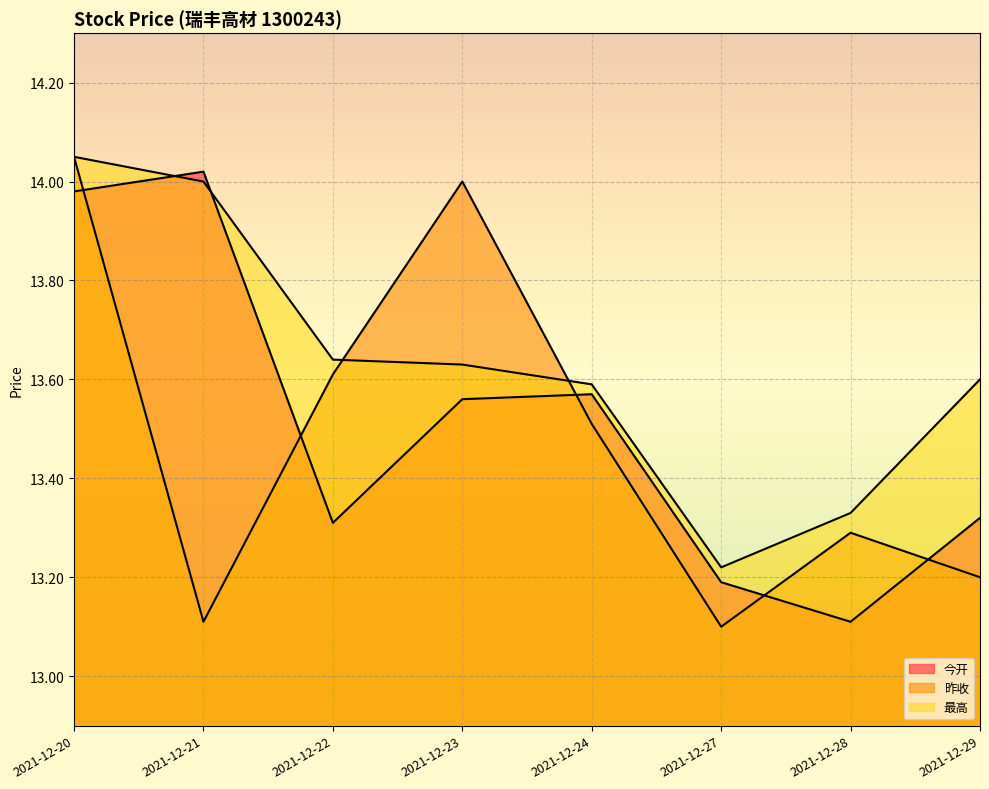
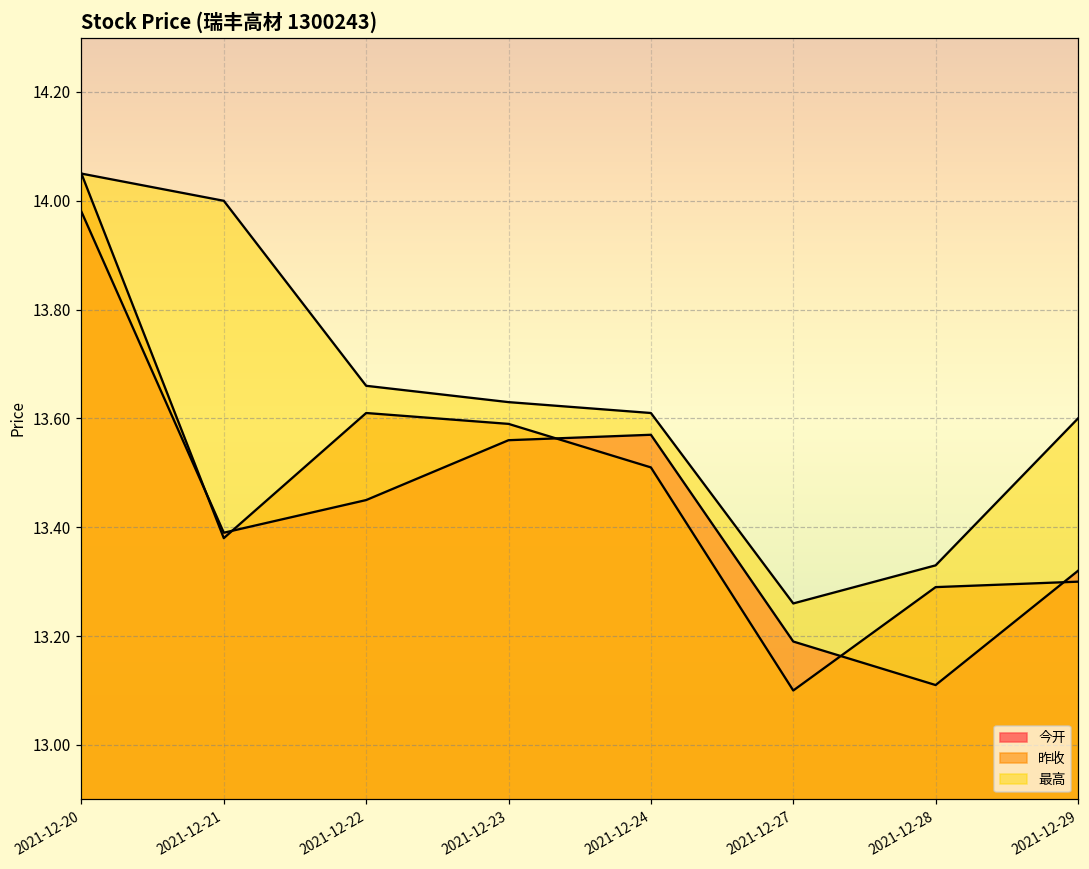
今开, 2021-12-21: 14.02 -> 13.39
昨收, 2021-12-21: 13.11 -> 13.38
今开, 2021-12-22: 13.31 -> 13.45
最高, 2021-12-22: 13.64 -> 13.66
昨收, 2021-12-23: 14.00 -> 13.59
最高, 2021-12-24: 13.59 -> 13.61
最高, 2021-12-27: 13.22 -> 13.26
昨收, 2021-12-29: 13.2 -> 13.3
